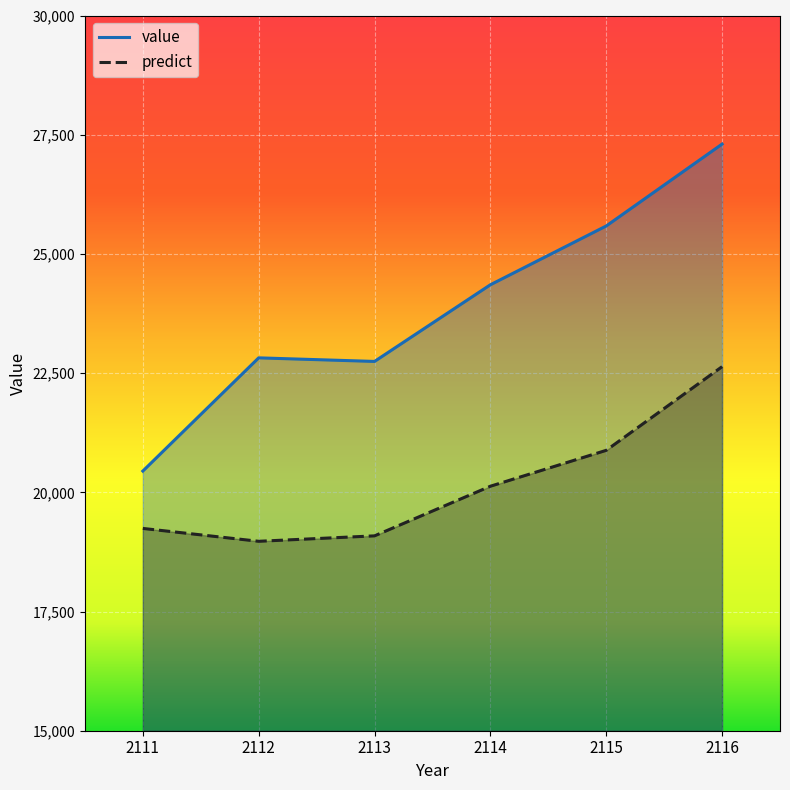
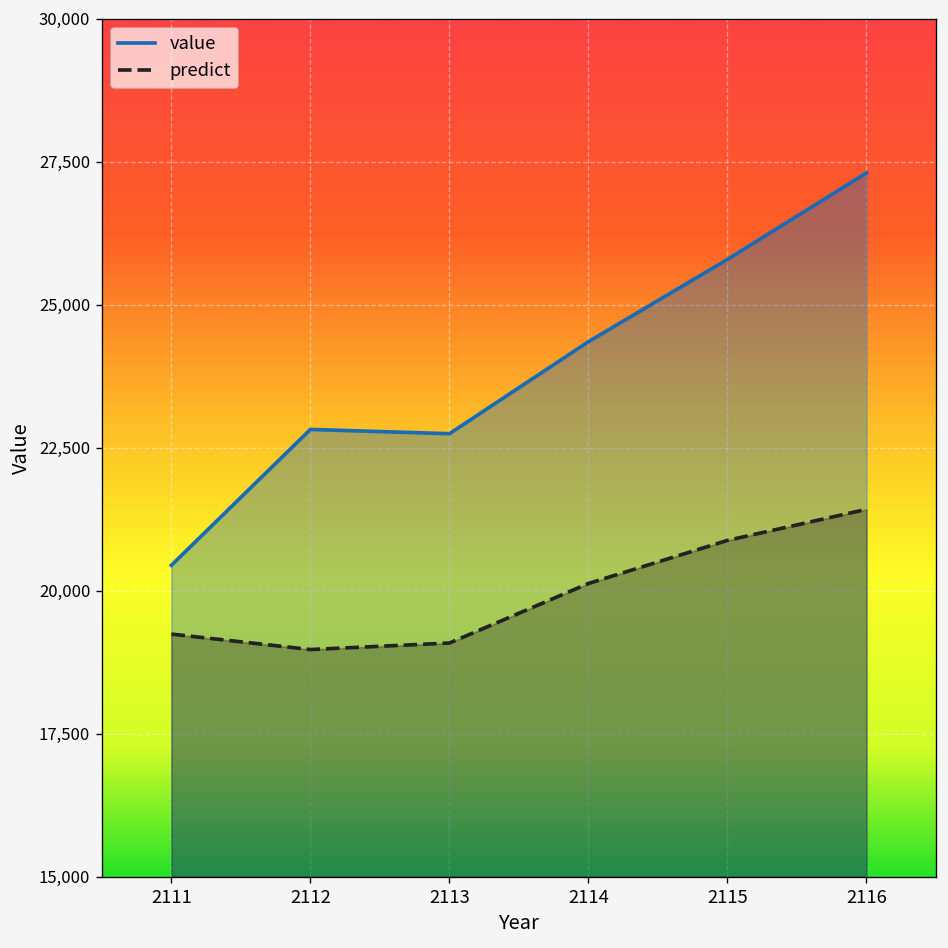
value, 2115: 25,600 -> 25,800
predict, 2116: 22,600 -> 21,400
